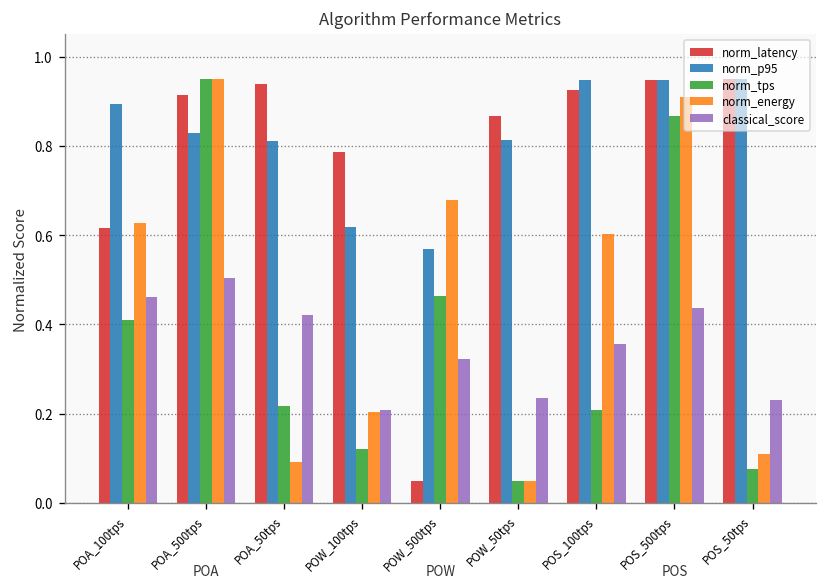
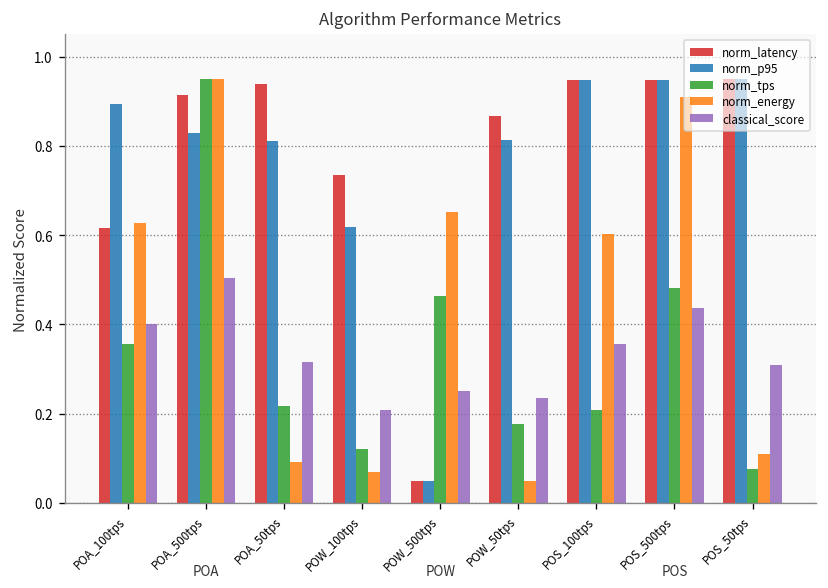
norm_tps, POA_100tps: 0.41 -> 0.36
classical_score, POA_100tps: 0.46 -> 0.40
classical_score, POA_50tps: 0.42 -> 0.32
norm_latency, POW_100tps: 0.79 -> 0.73
norm_energy, POW_100tps: 0.20 -> 0.07
norm_p95, POW_500tps: 0.57 -> 0.05
norm_energy, POW_500tps: 0.68 -> 0.65
classical_score, POW_500tps: 0.32 -> 0.25
norm_tps, POW_50tps: 0.05 -> 0.18
norm_latency, POS_100tps: 0.92 -> 0.95
norm_tps, POS_500tps: 0.87 -> 0.48
classical_score, POS_50tps: 0.23 -> 0.31
